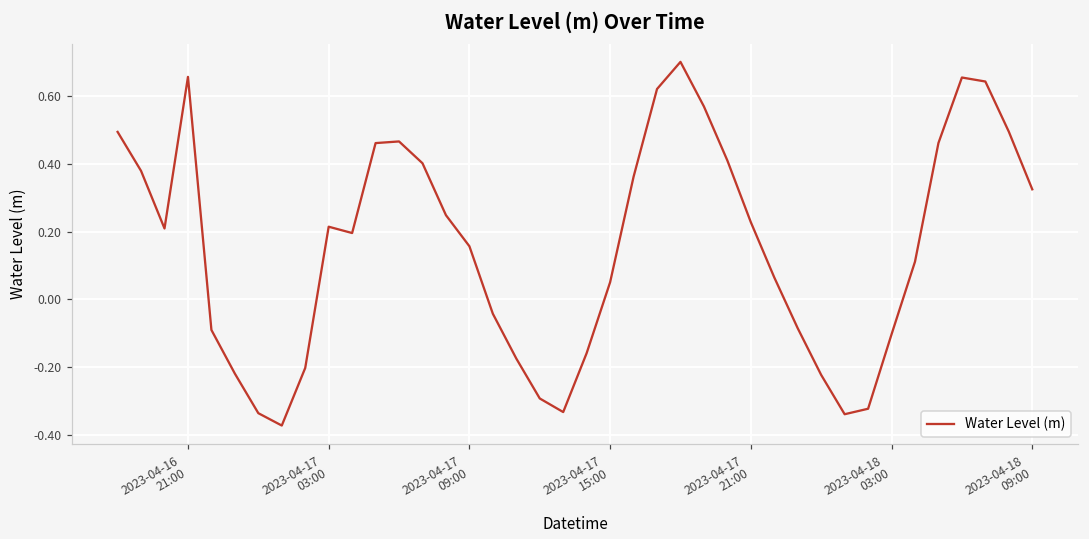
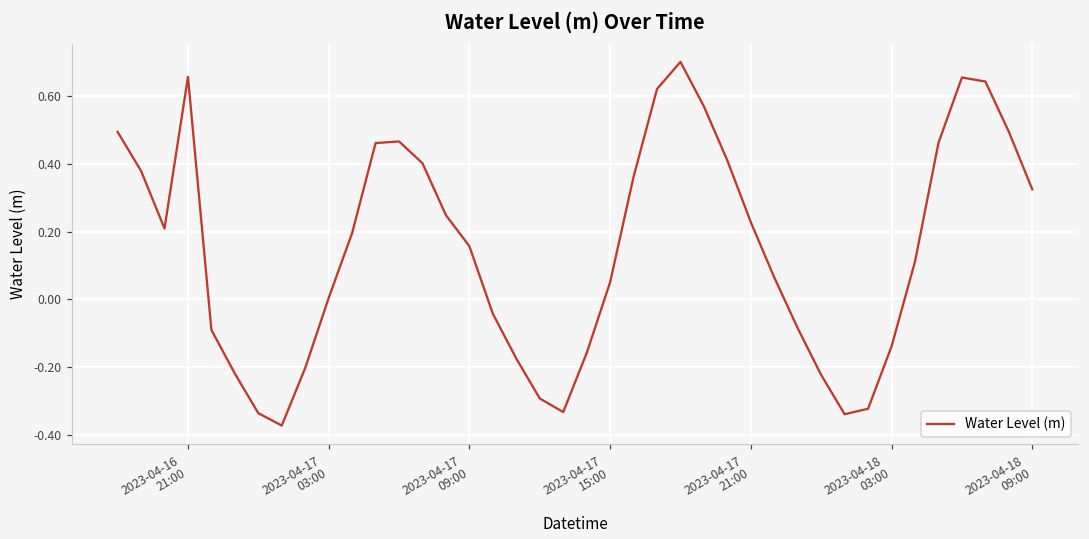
2023-04-17 03:00: 0.21 -> 0.00
2023-04-18 03:00: -0.10 -> -0.14
